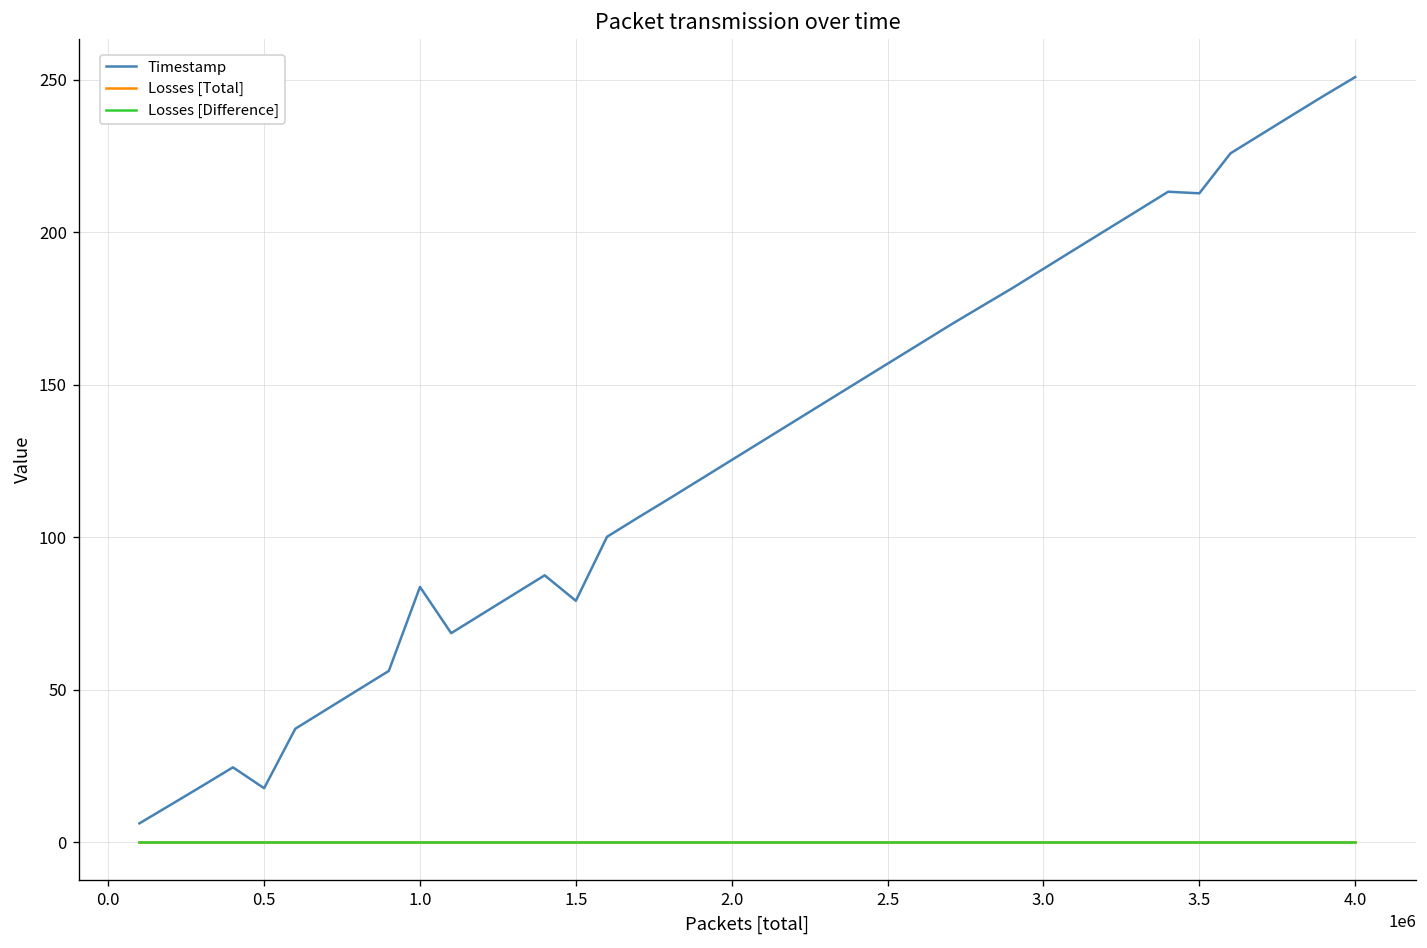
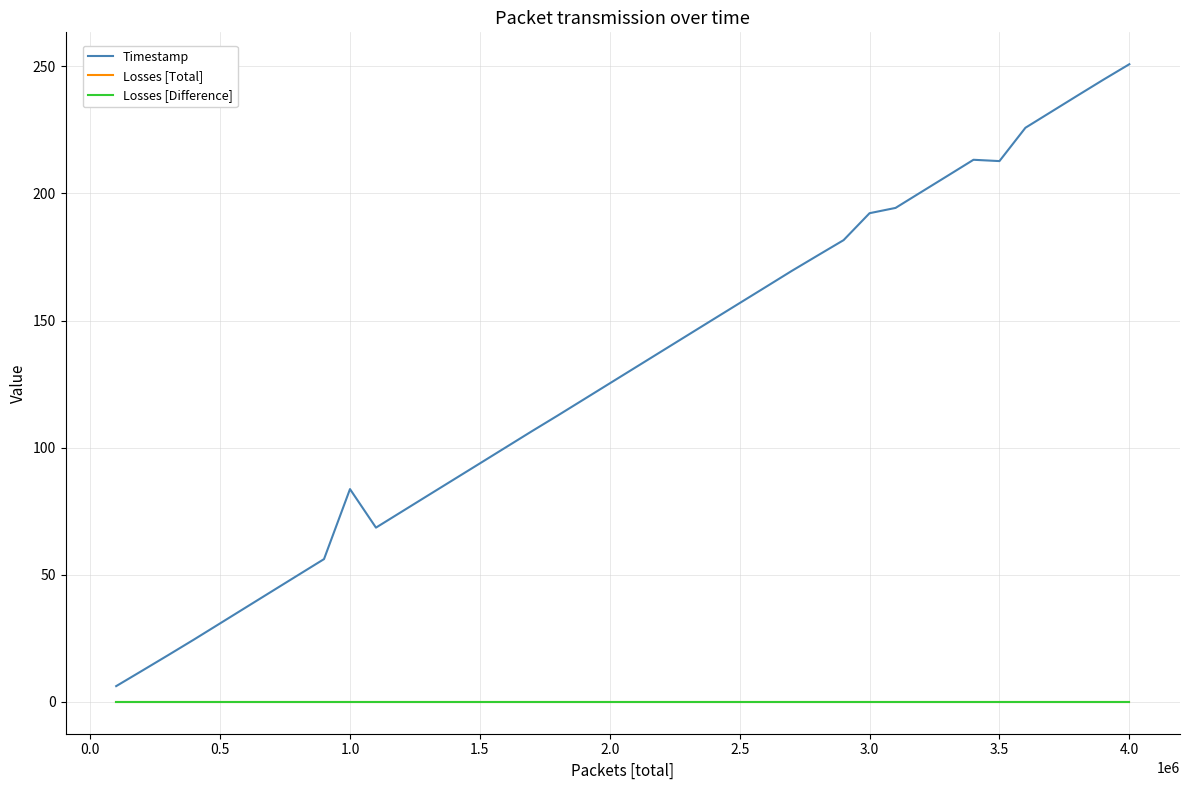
Timestamp, 0.5: 18 -> 31
Timestamp, 1.5: 79 -> 94
Timestamp, 3.0: 188 -> 192
